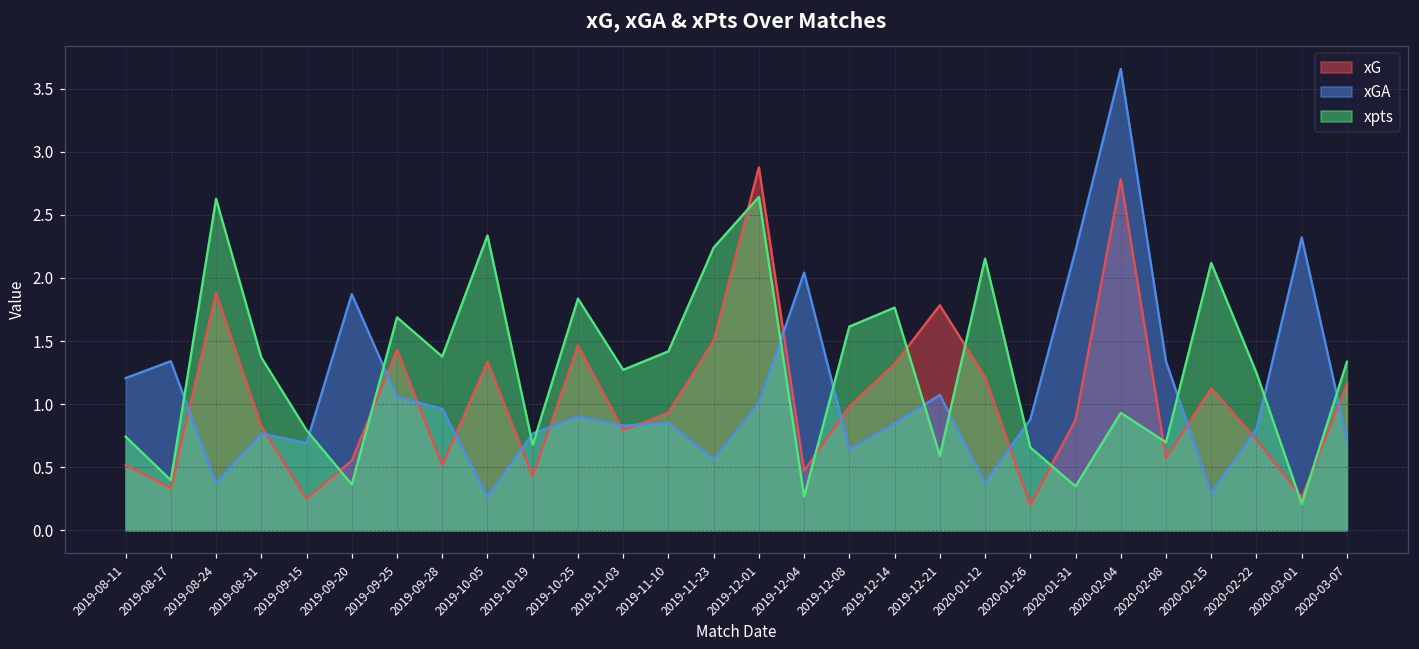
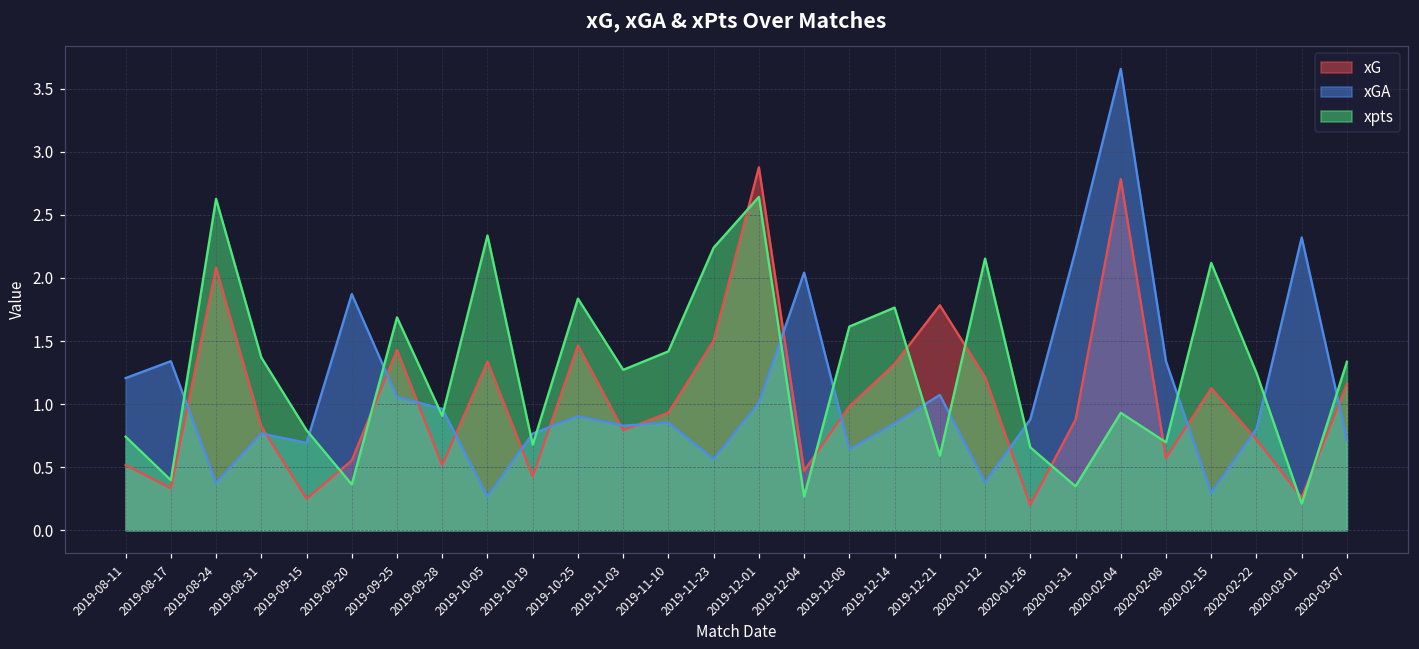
xG, 2019-08-24: 1.88 -> 2.08
xpts, 2019-09-28: 1.38 -> 0.91
